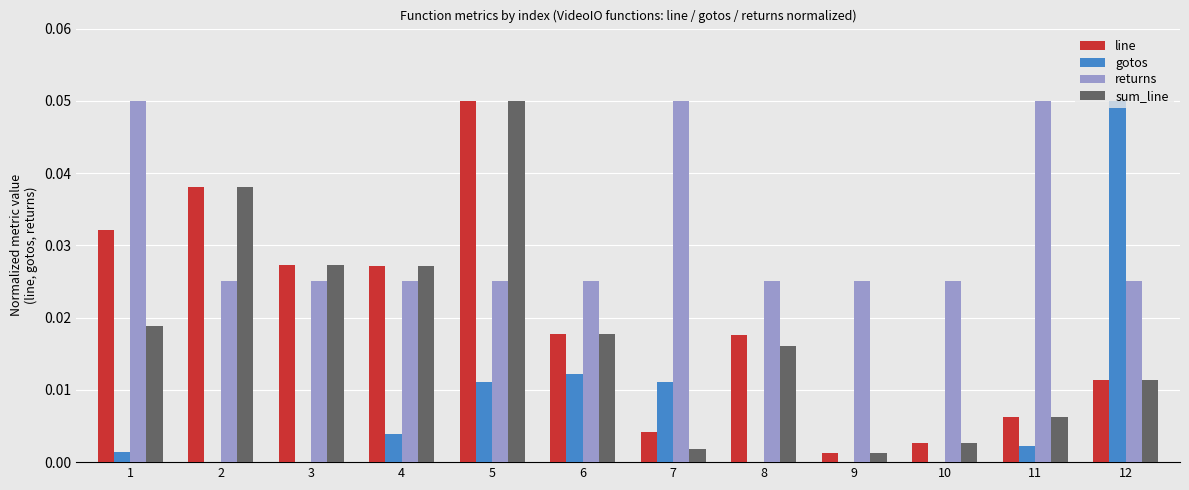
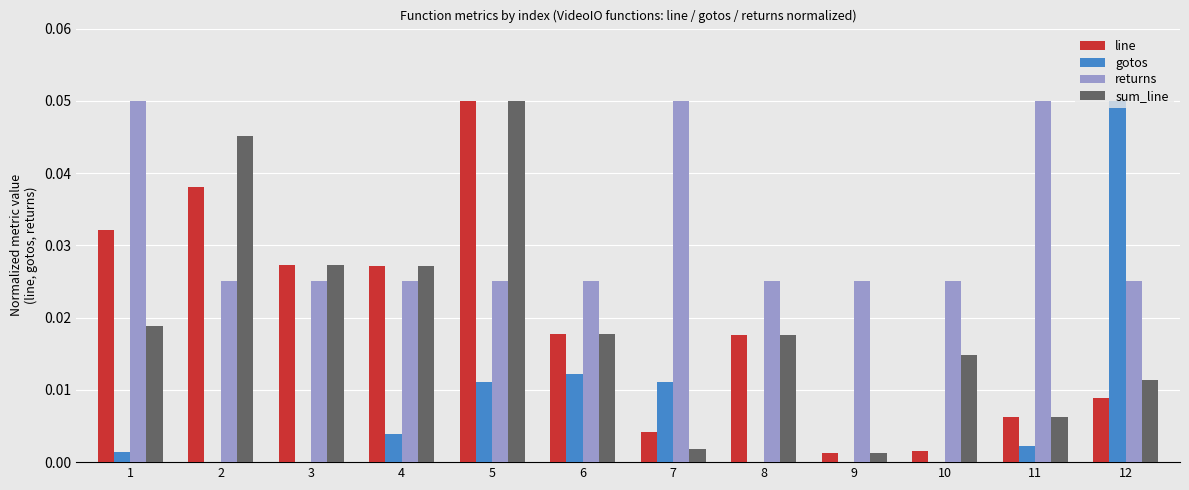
sum_line, 2: 0.038 -> 0.045
sum_line, 8: 0.016 -> 0.018
line, 10: 0.003 -> 0.001
sum_line, 10: 0.003 -> 0.015
line, 12: 0.011 -> 0.009
